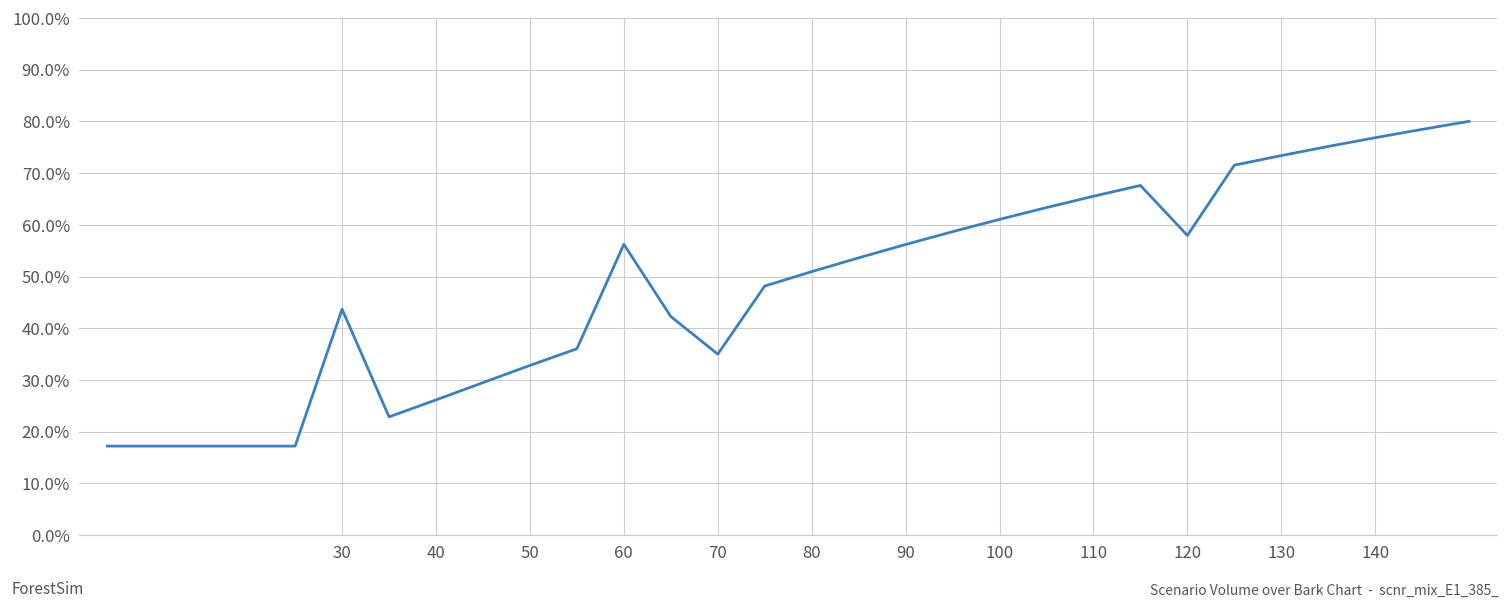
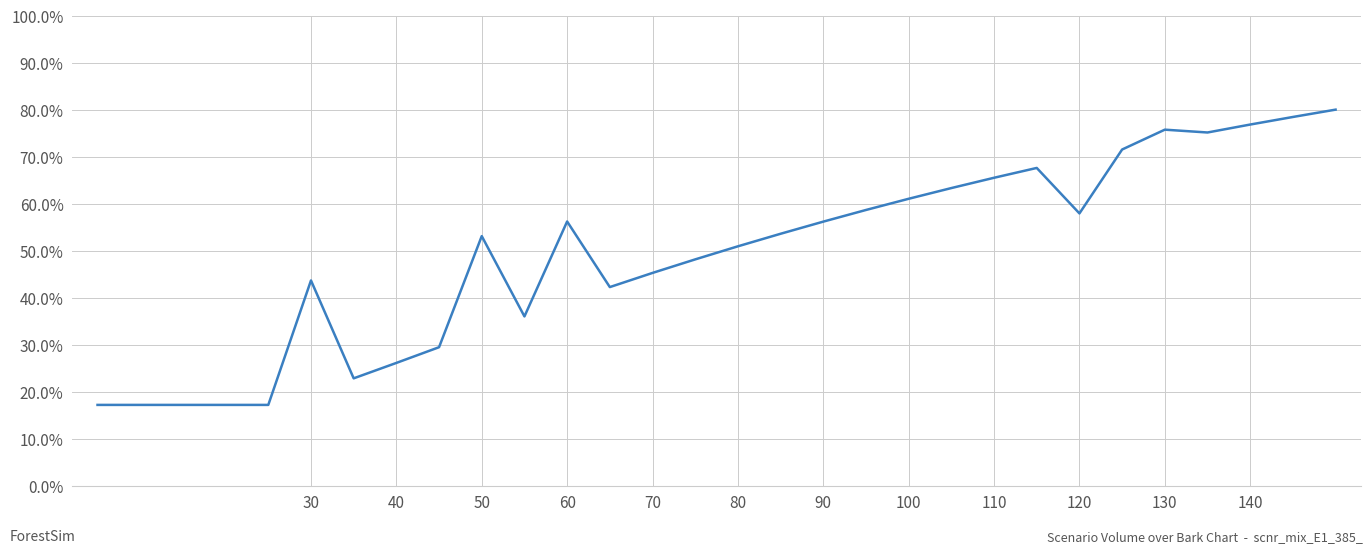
50: 33% -> 53%
70: 35% -> 45%
130: 73% -> 76%
